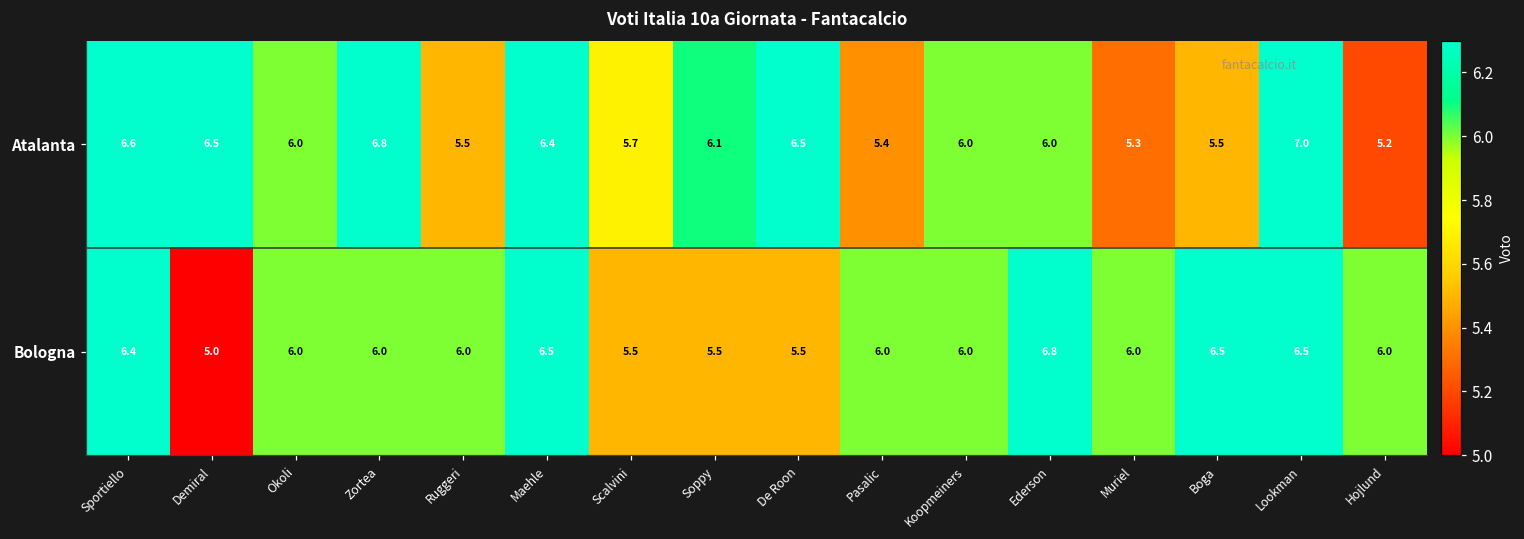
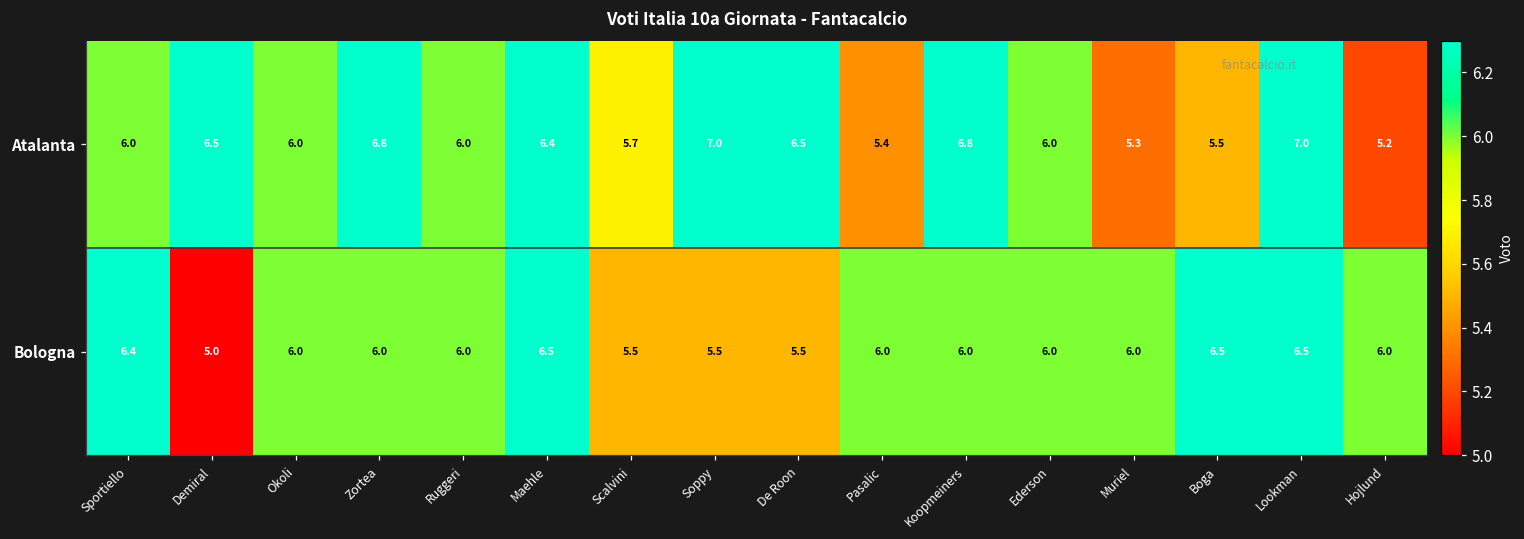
Atalanta, Sportiello: 6.6 -> 6.0
Atalanta, Ruggeri: 5.5 -> 6.0
Atalanta, Soppy: 6.1 -> 7.0
Atalanta, Koopmeiners: 6.0 -> 6.8
Bologna, Ederson: 6.8 -> 6.0
